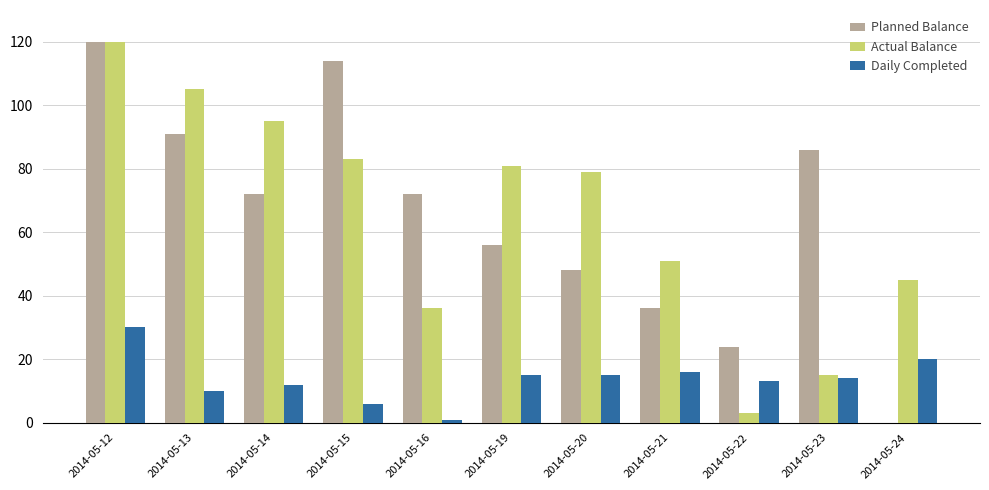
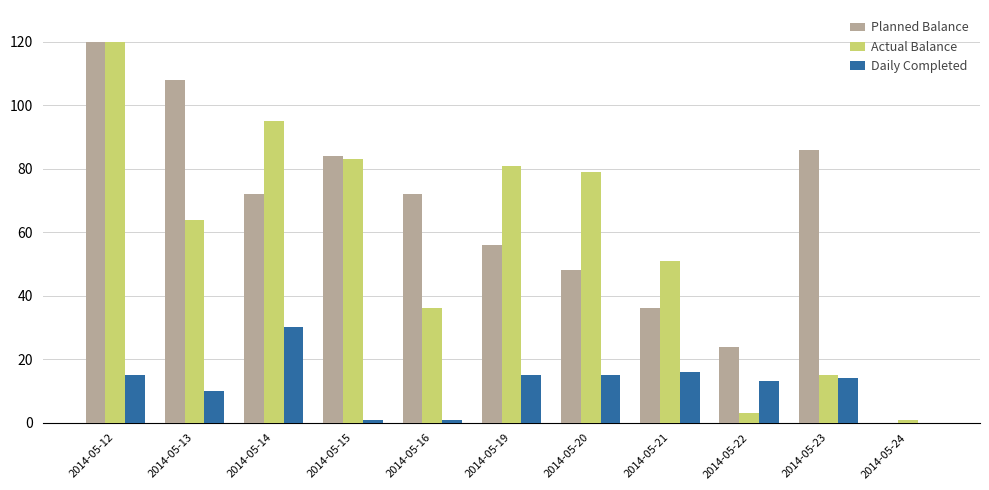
Daily Completed, 2014-05-12: 30 -> 15
Planned Balance, 2014-05-13: 91 -> 108
Actual Balance, 2014-05-13: 105 -> 64
Daily Completed, 2014-05-14: 12 -> 30
Planned Balance, 2014-05-15: 114 -> 84
Daily Completed, 2014-05-15: 6 -> 1
Actual Balance, 2014-05-24: 45 -> 1
Daily Completed, 2014-05-24: 20 -> 0
